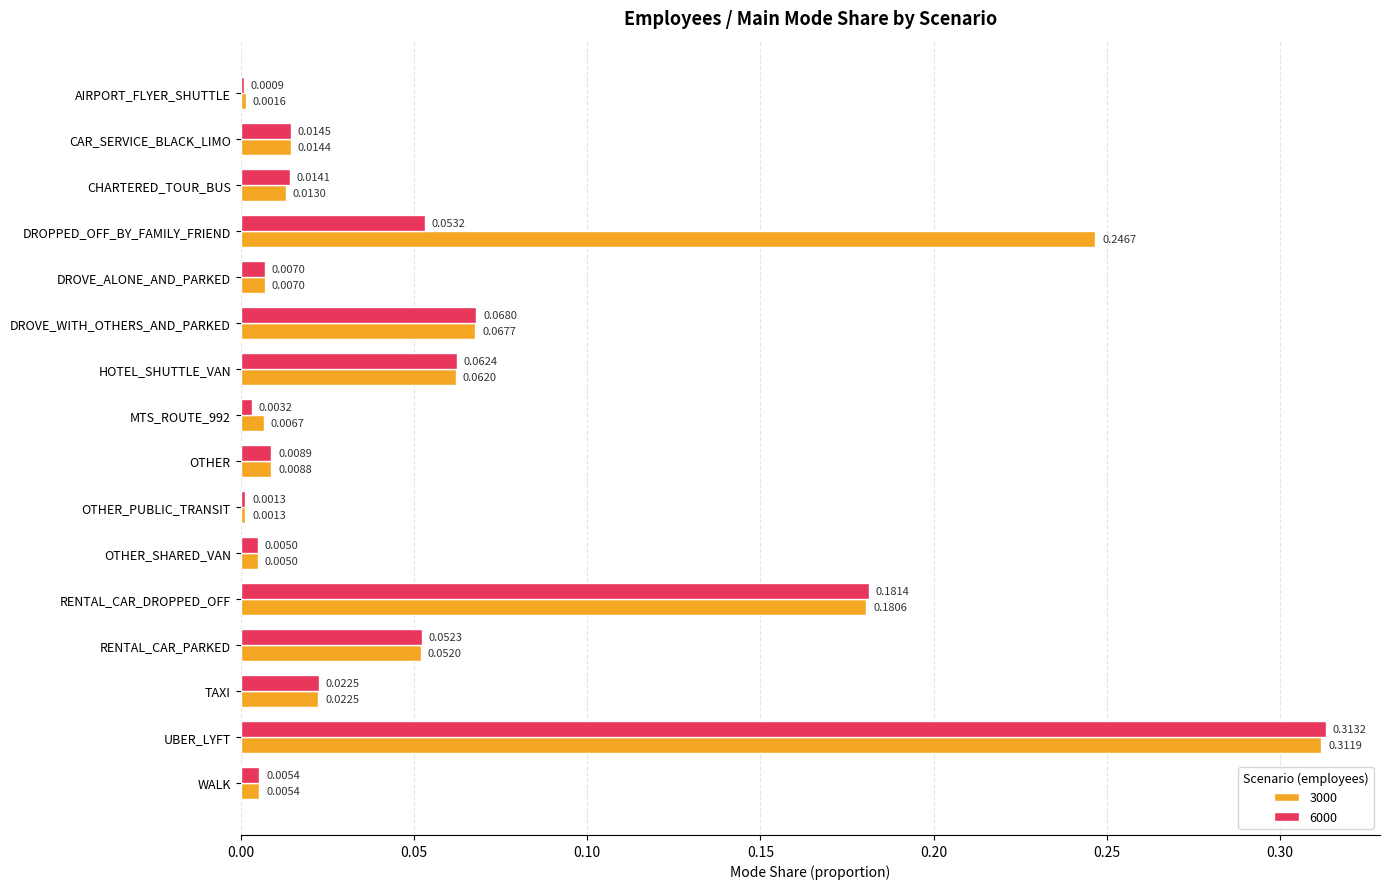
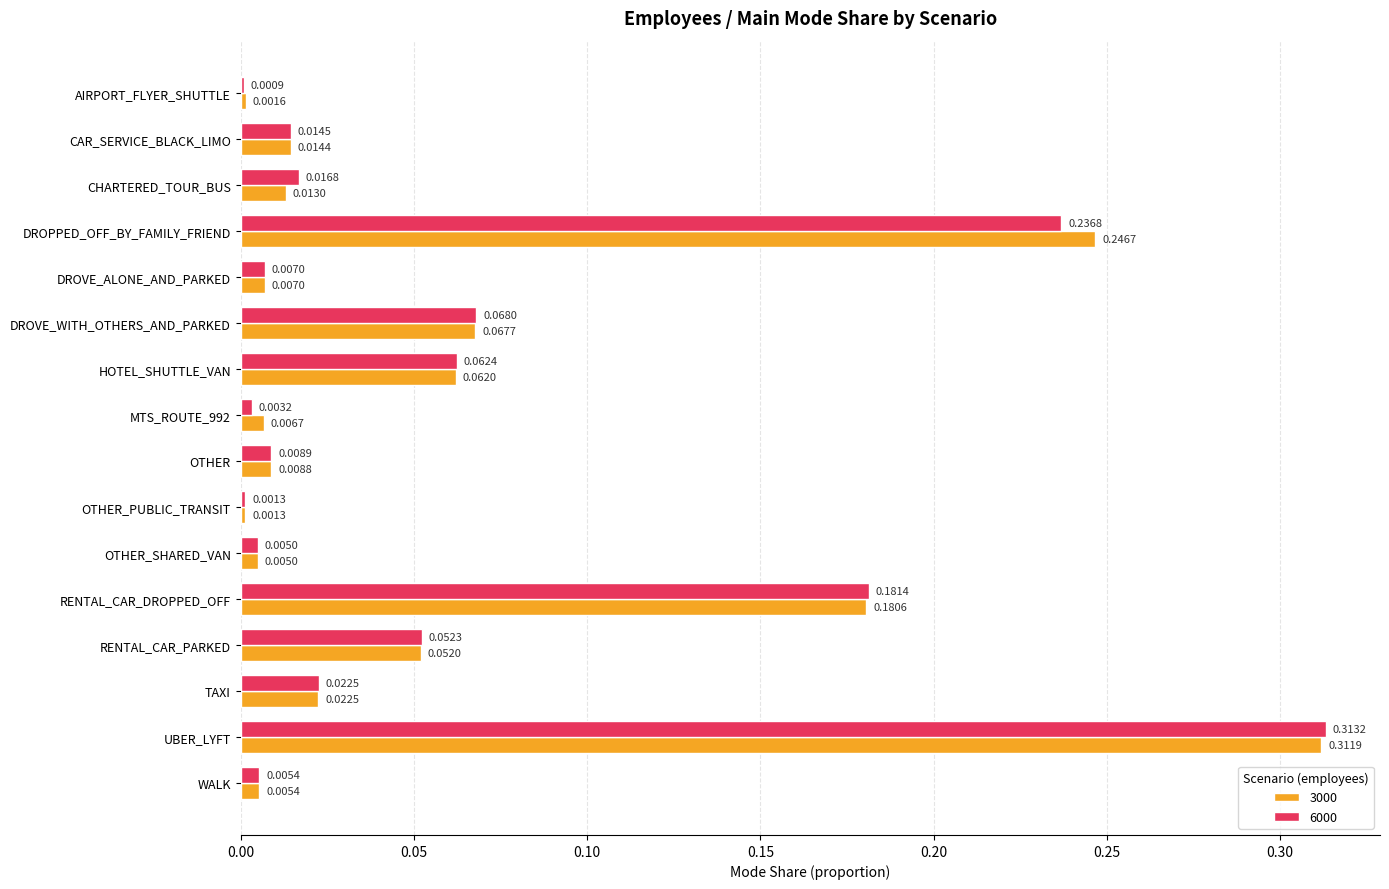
6000, CHARTERED_TOUR_BUS: 0.0141 -> 0.0168
6000, DROPPED_OFF_BY_FAMILY_FRIEND: 0.0532 -> 0.2368
